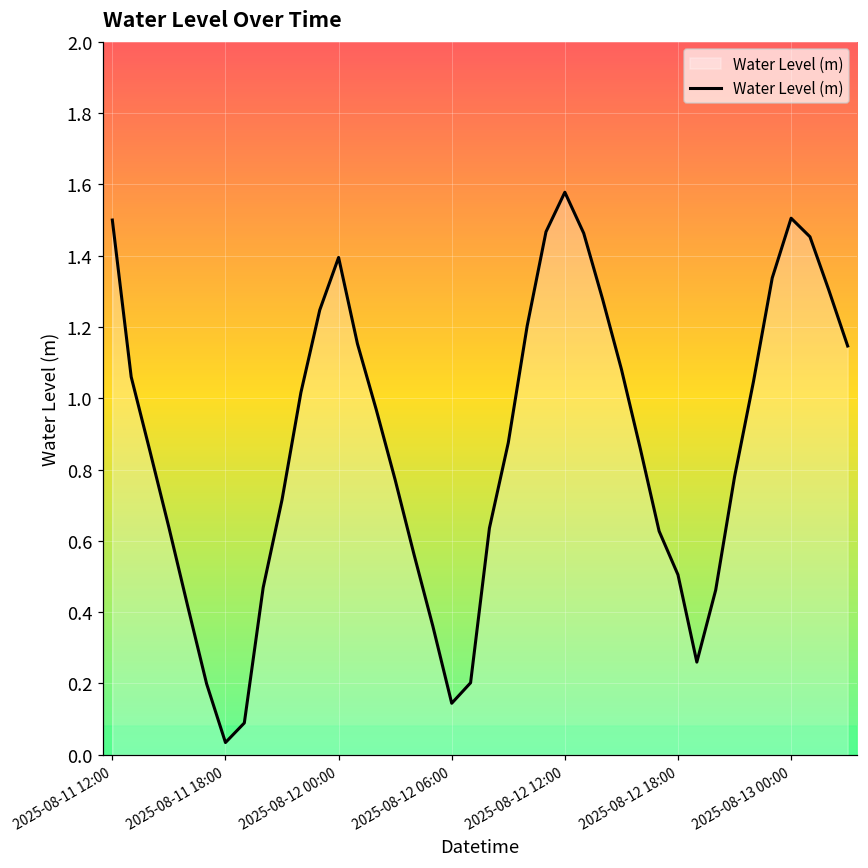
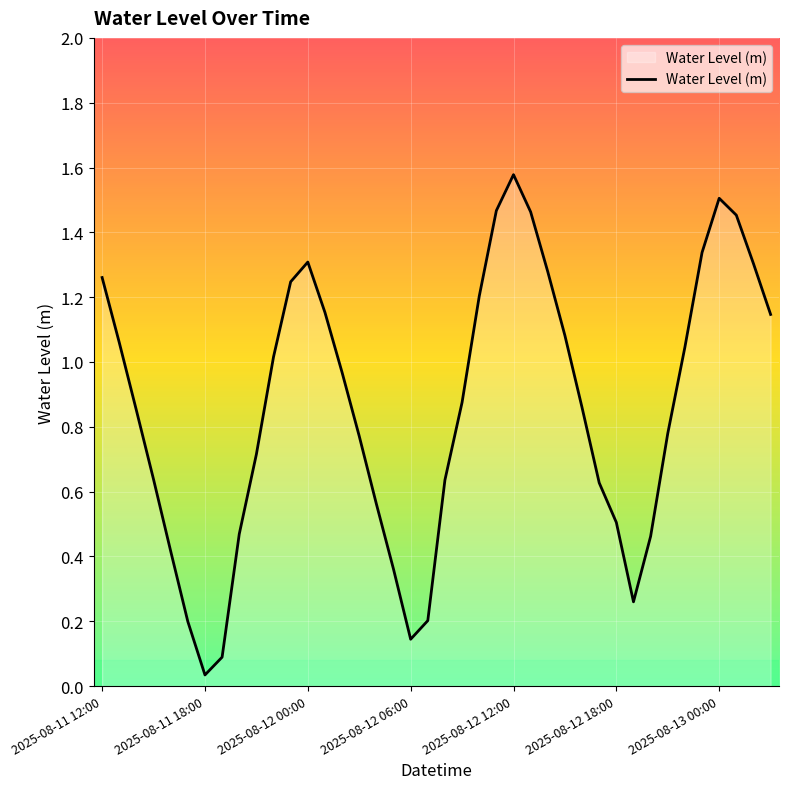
2025-08-11 12:00: 1.50 -> 1.26
2025-08-12 00:00: 1.39 -> 1.31
